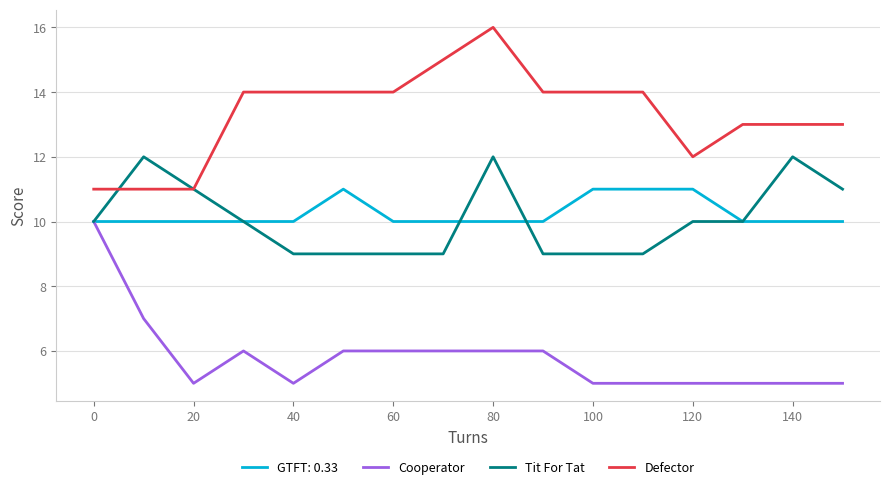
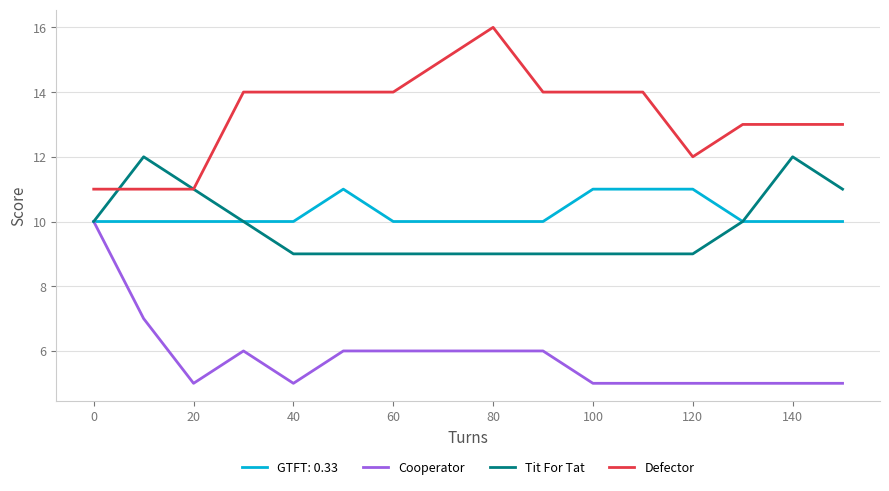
Tit For Tat, 80: 12 -> 9
Tit For Tat, 120: 10 -> 9
